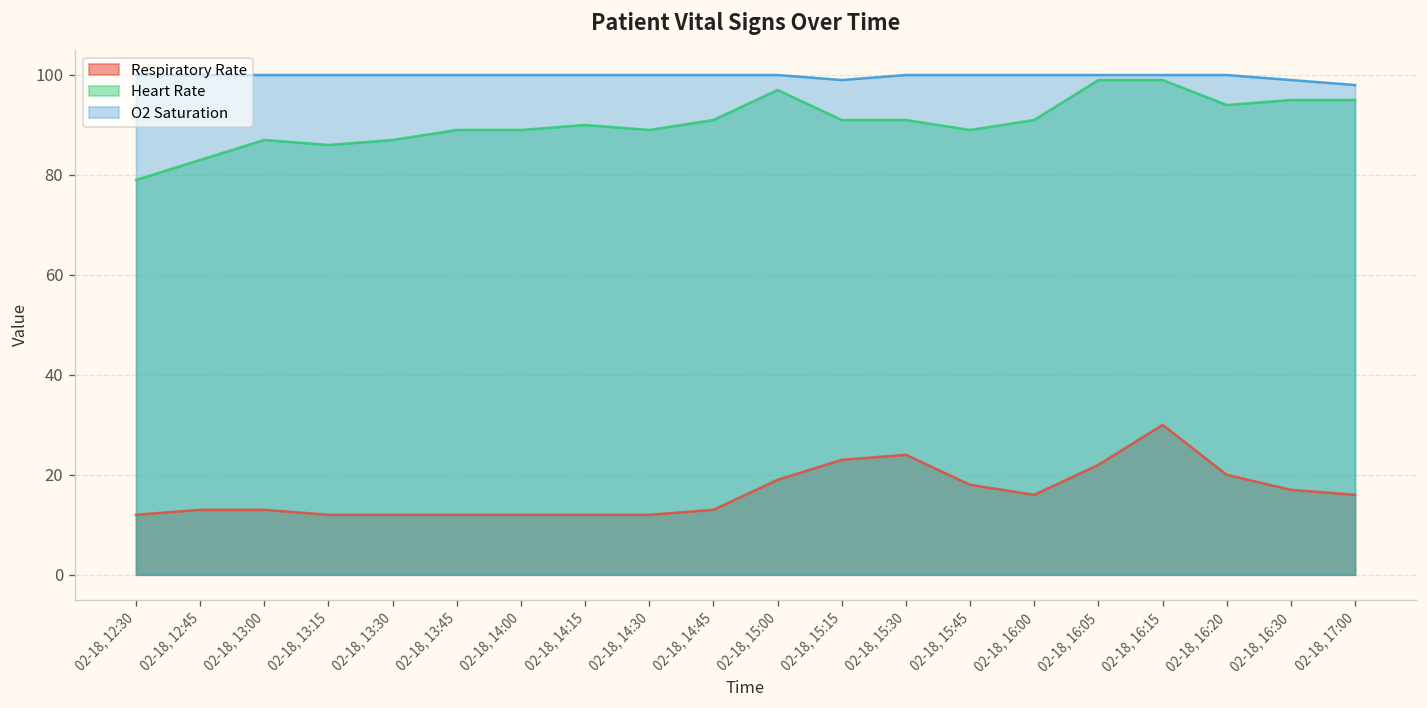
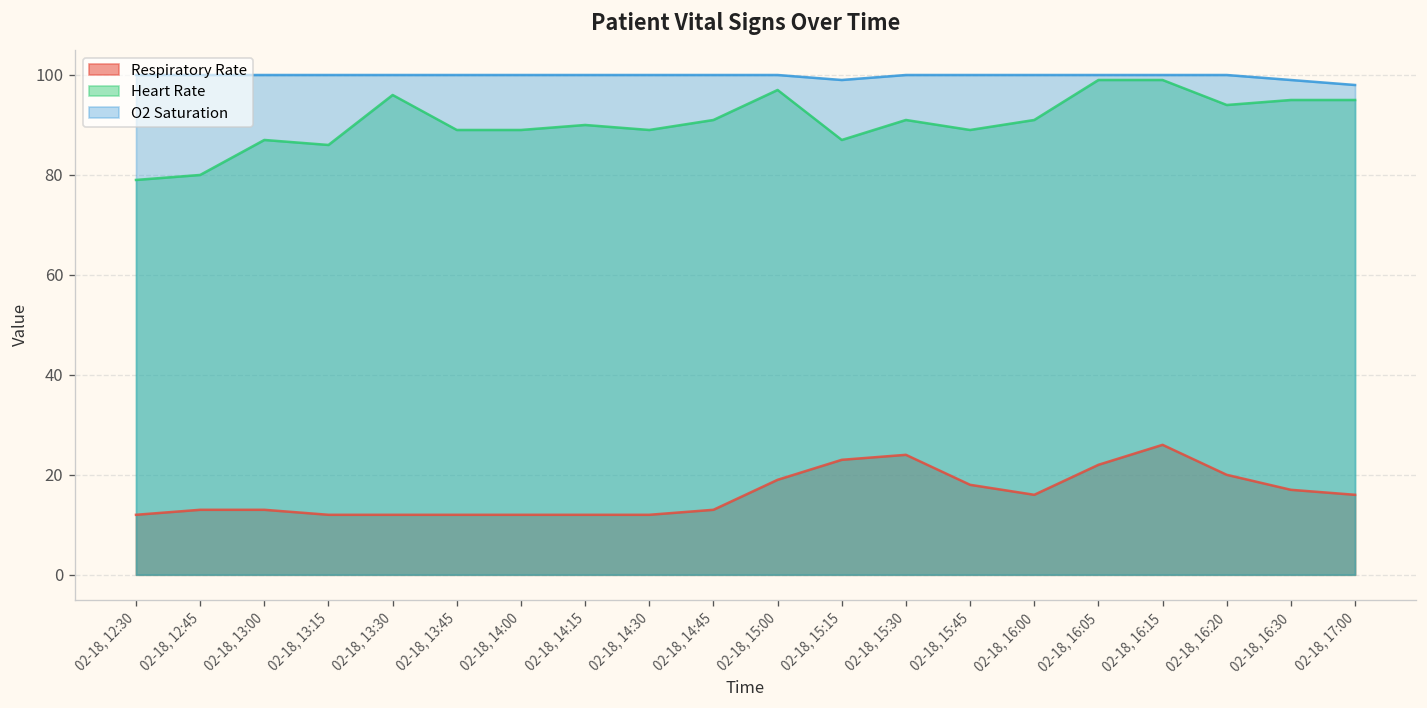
Heart Rate, 02-18, 12:45: 83 -> 80
Heart Rate, 02-18, 13:30: 87 -> 96
Heart Rate, 02-18, 15:15: 91 -> 87
Respiratory Rate, 02-18, 16:15: 30 -> 26
